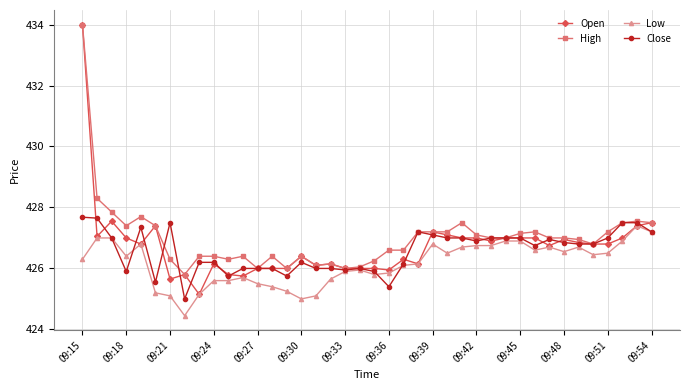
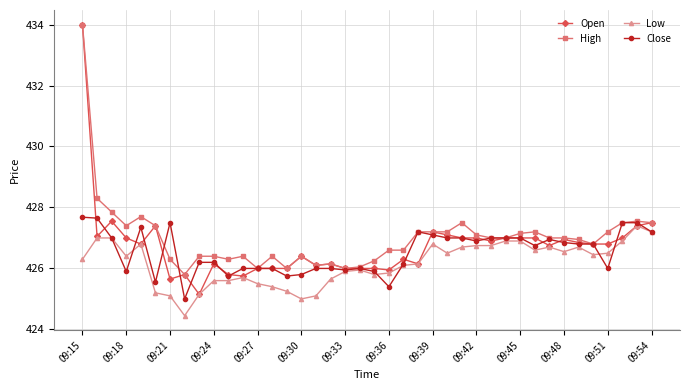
Close, 09:30: 426.2 -> 425.8
Close, 09:51: 427 -> 426
